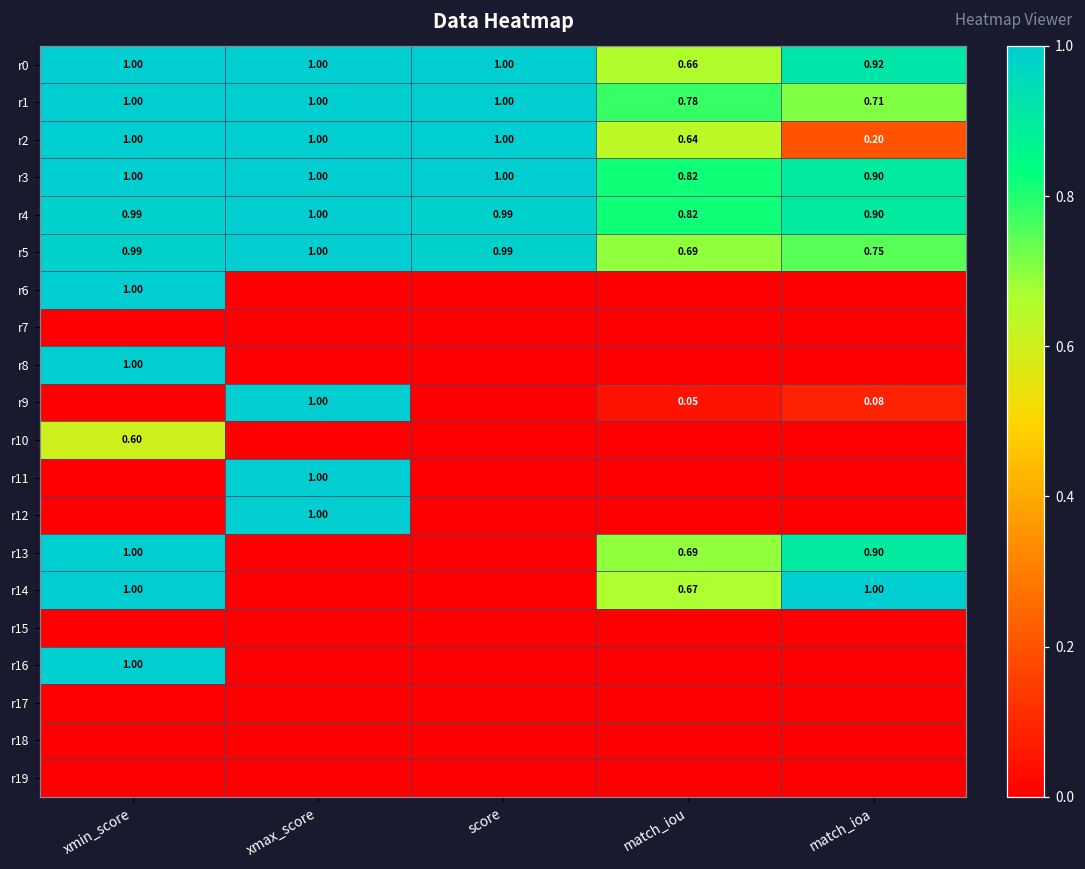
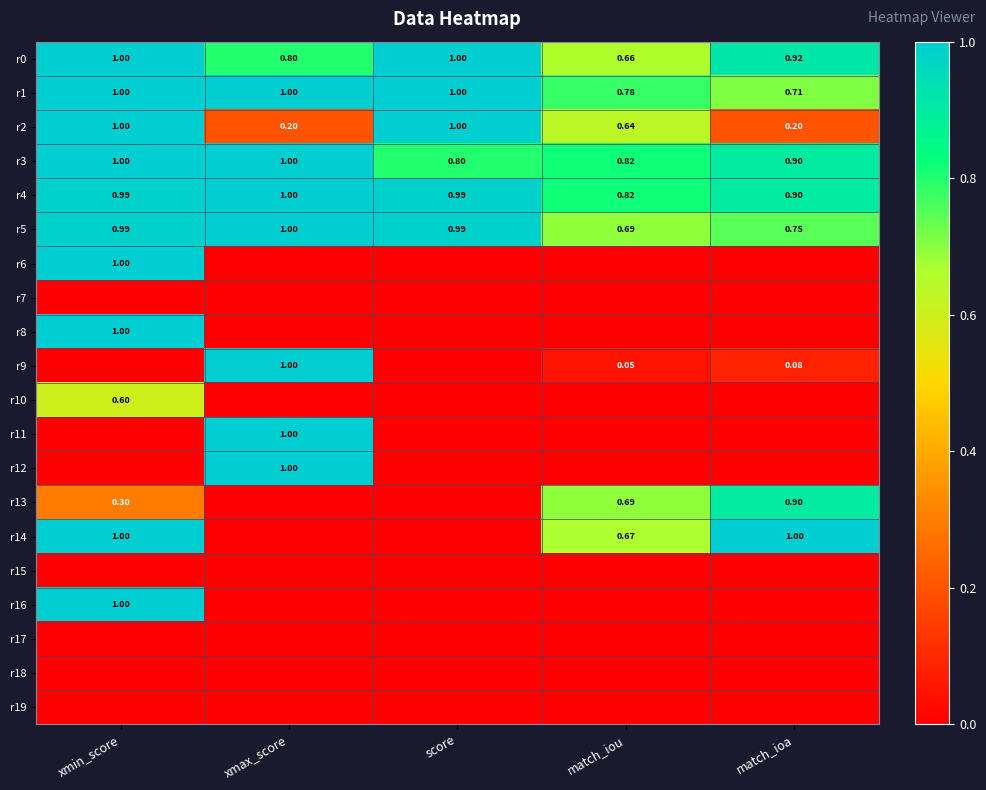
r0, xmax_score: 1.00 -> 0.80
r2, xmax_score: 1.00 -> 0.20
r3, score: 1.00 -> 0.80
r13, xmin_score: 1.00 -> 0.30
